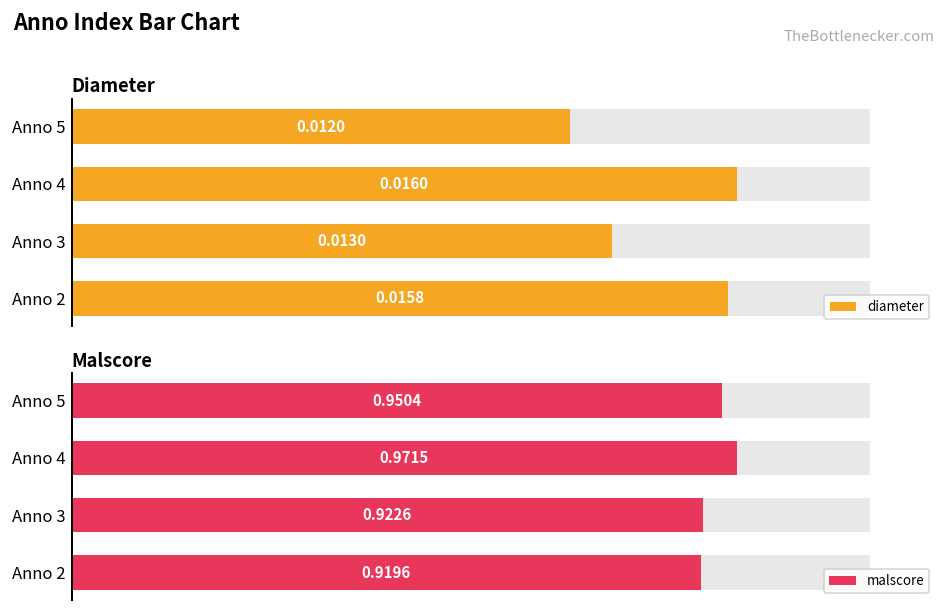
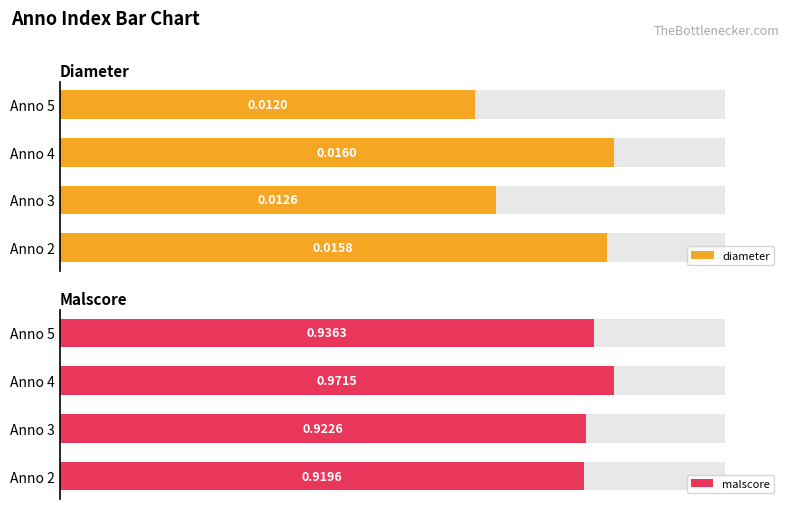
Diameter, diameter, Anno 3: 0.0130 -> 0.0126
Malscore, malscore, Anno 5: 0.9504 -> 0.9363
